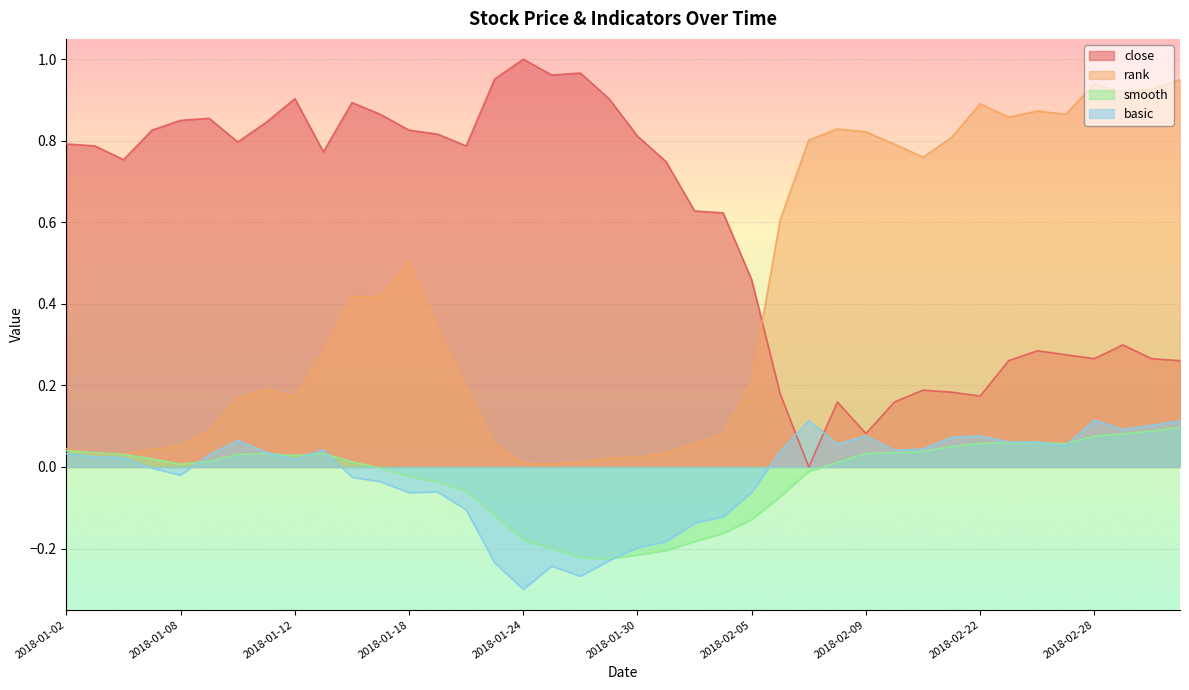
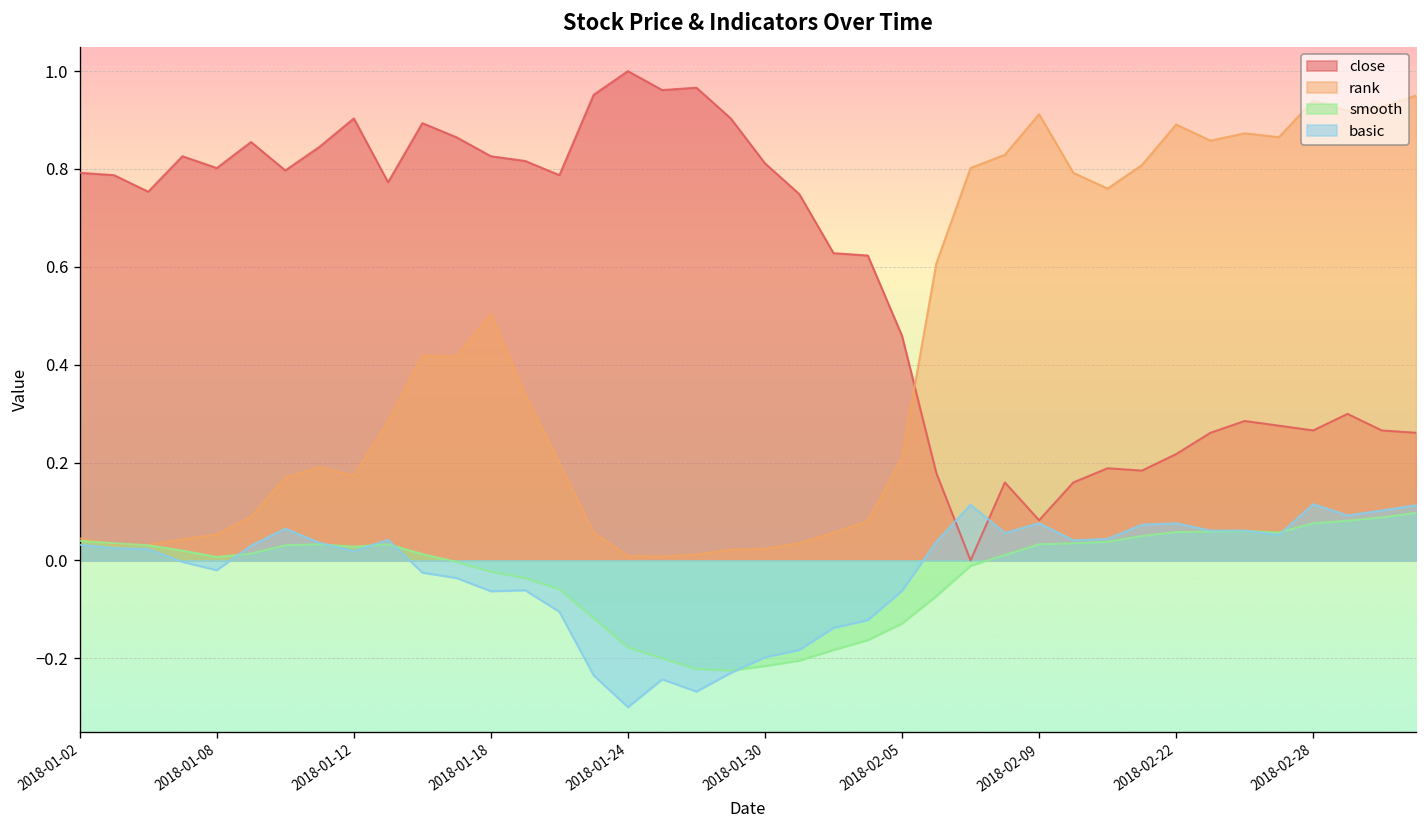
close, 2018-01-08: 0.85 -> 0.80
rank, 2018-02-09: 0.82 -> 0.91
close, 2018-02-22: 0.17 -> 0.22
